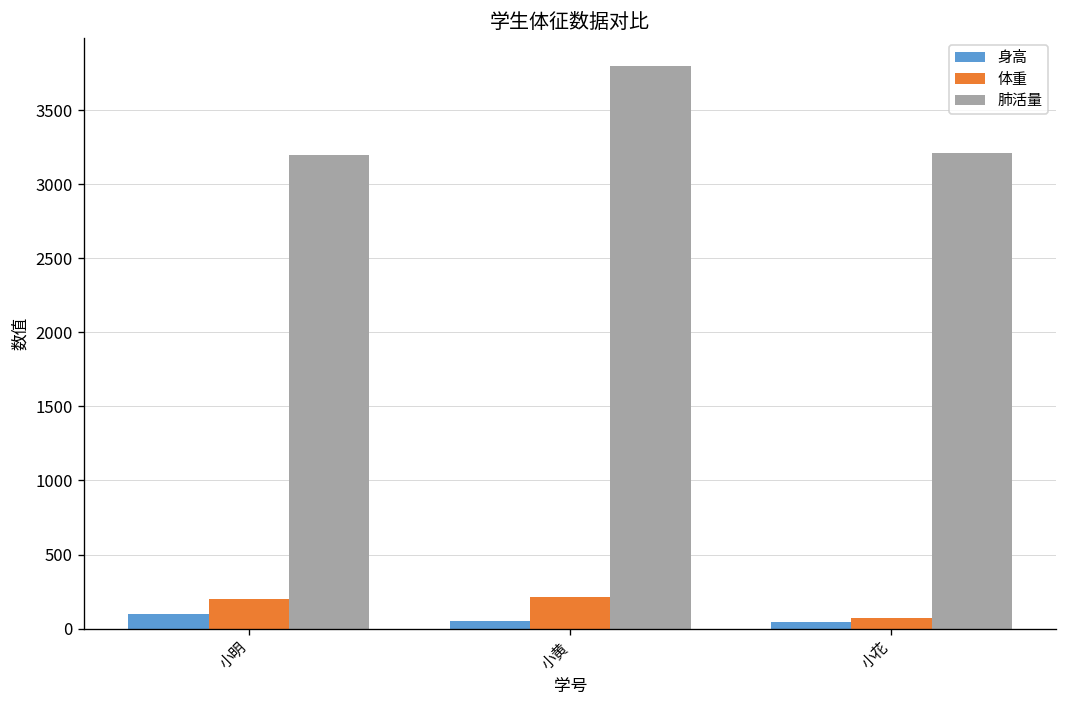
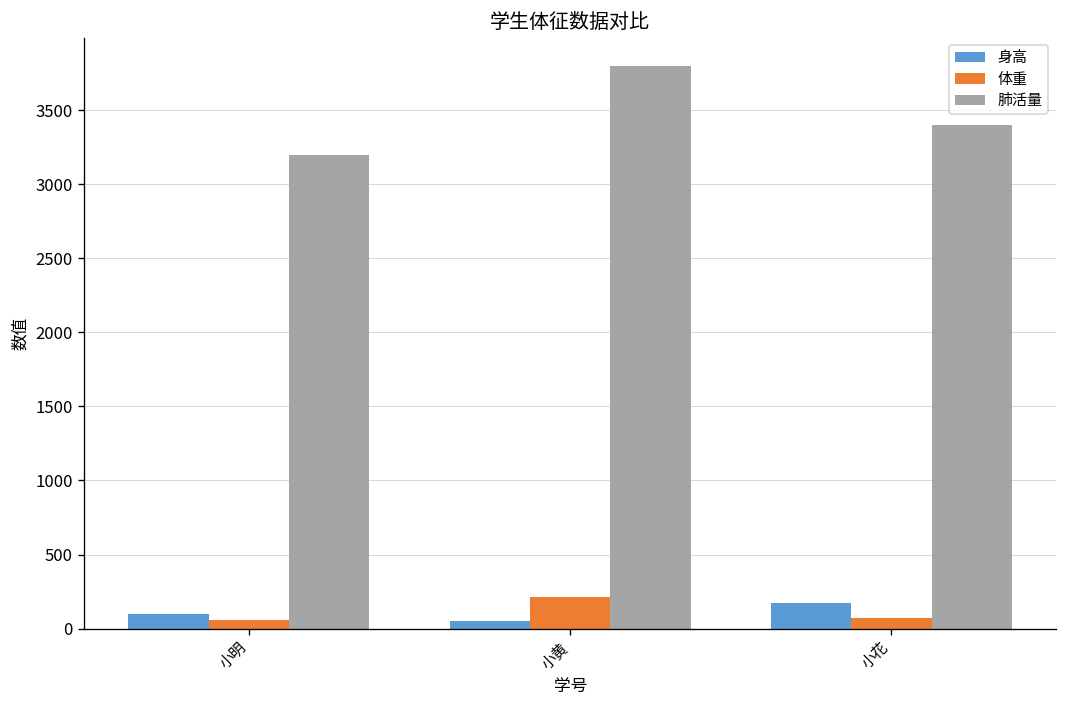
体重, 小明: 200 -> 60
身高, 小花: 50 -> 170
肺活量, 小花: 3210 -> 3400
